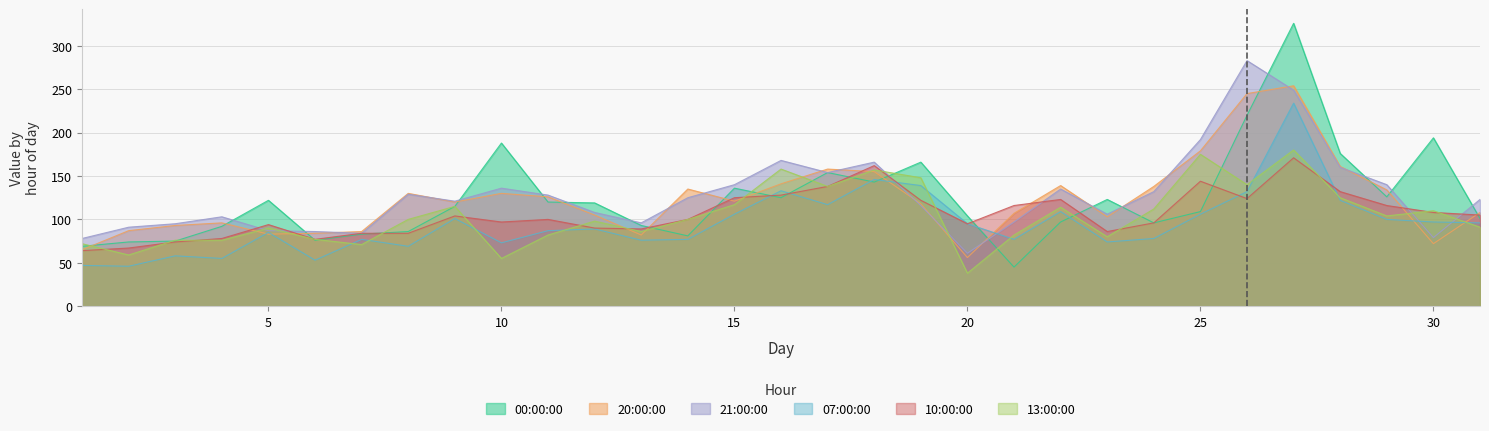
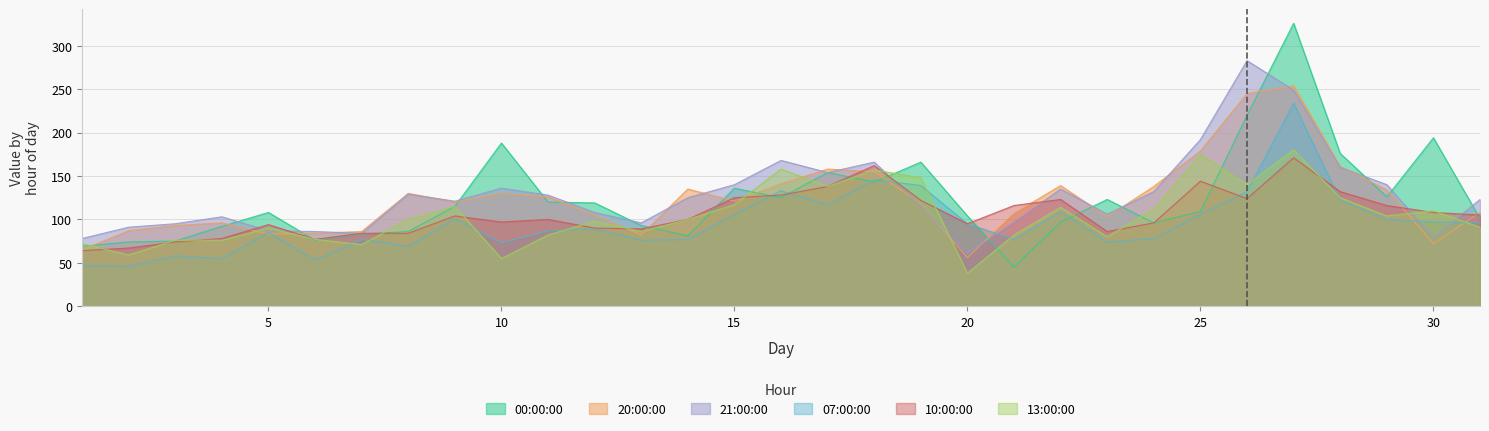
00:00:00, 5: 120 -> 110
